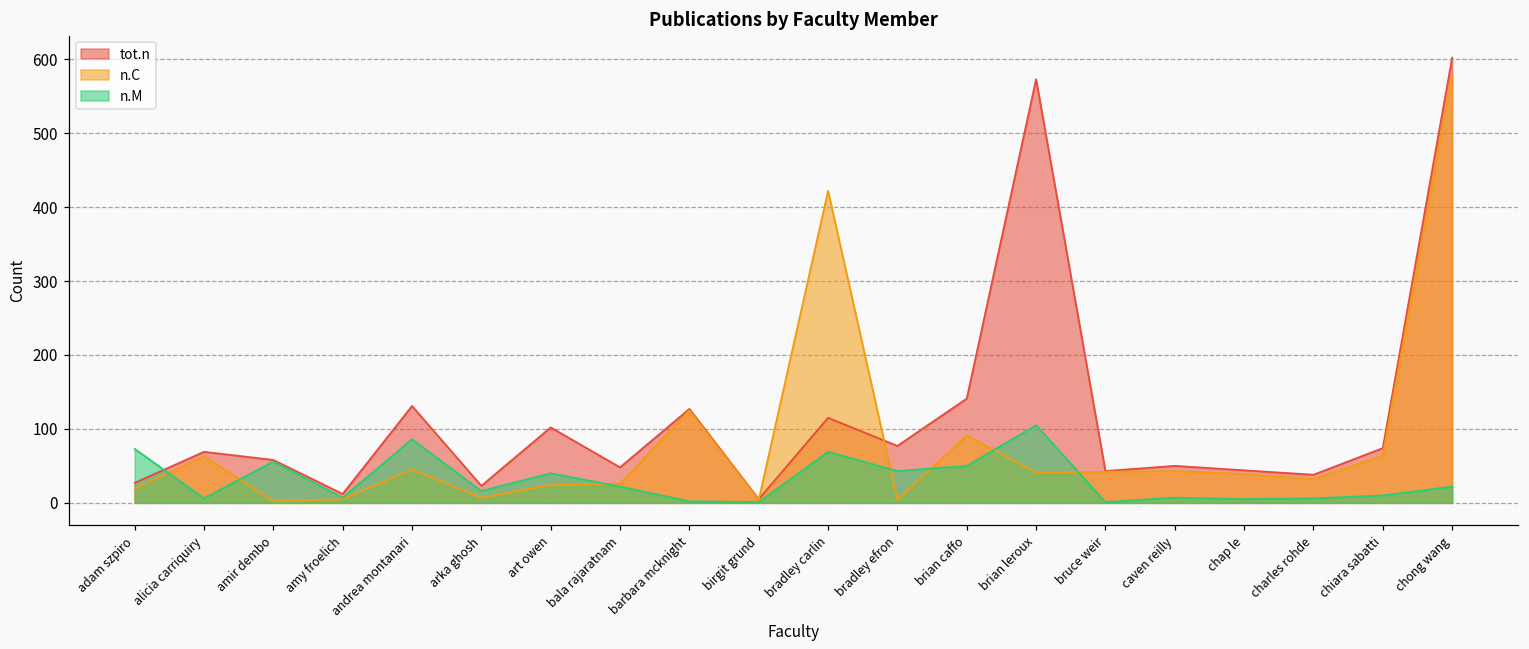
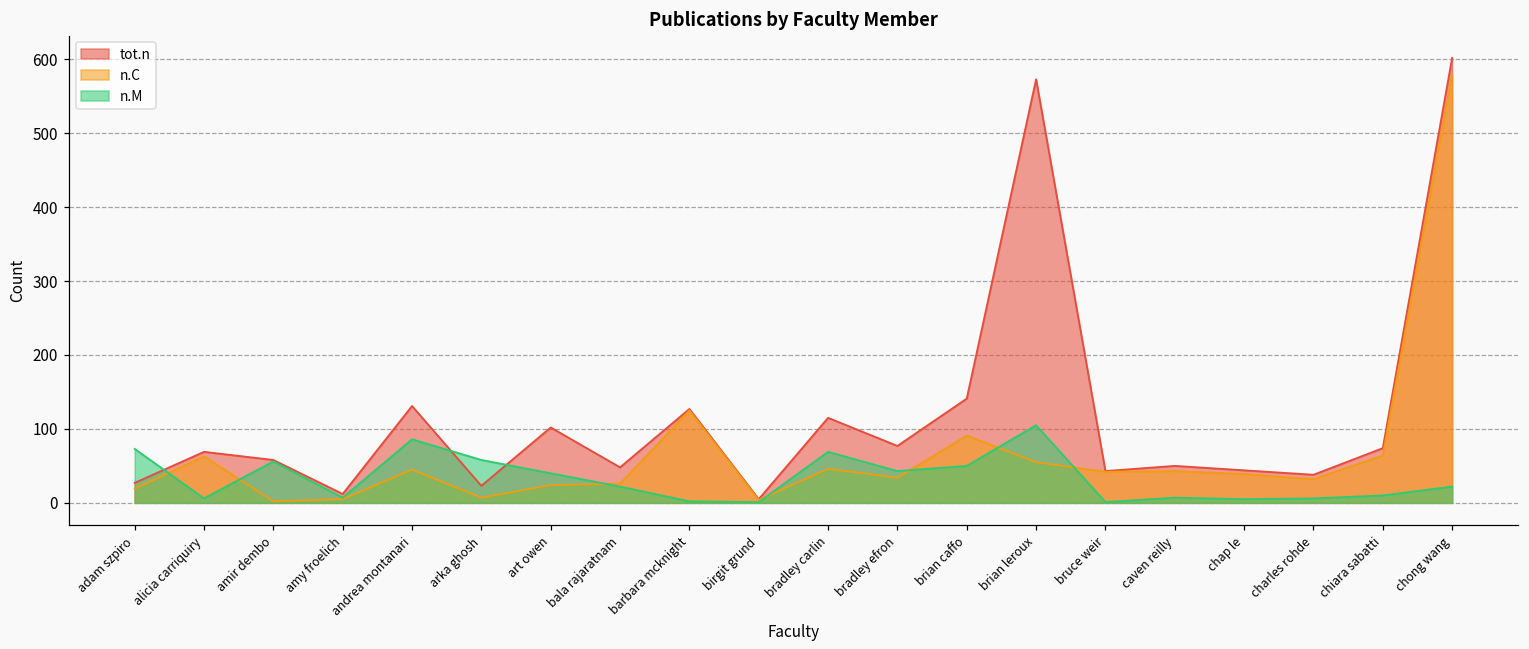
n.M, arka ghosh: 20 -> 60
n.C, bradley carlin: 420 -> 50
n.C, bradley efron: 0 -> 30
n.C, brian leroux: 40 -> 60
